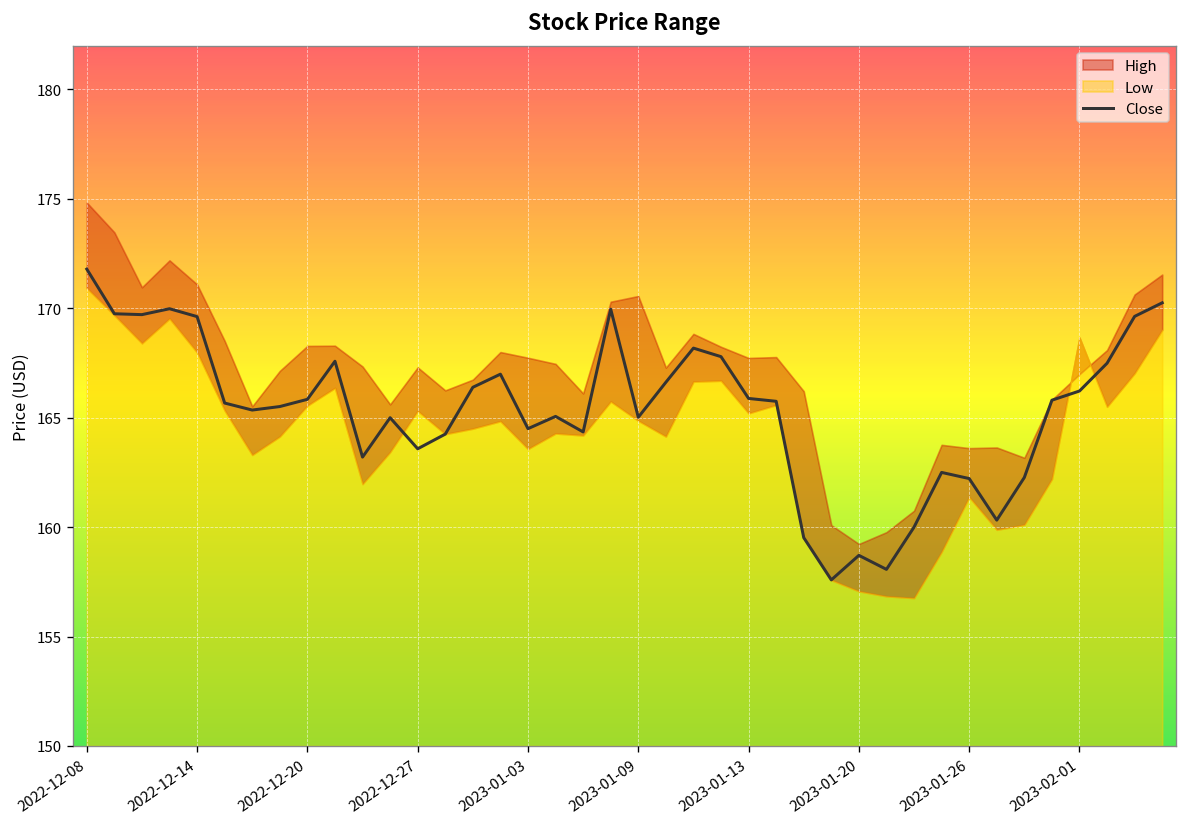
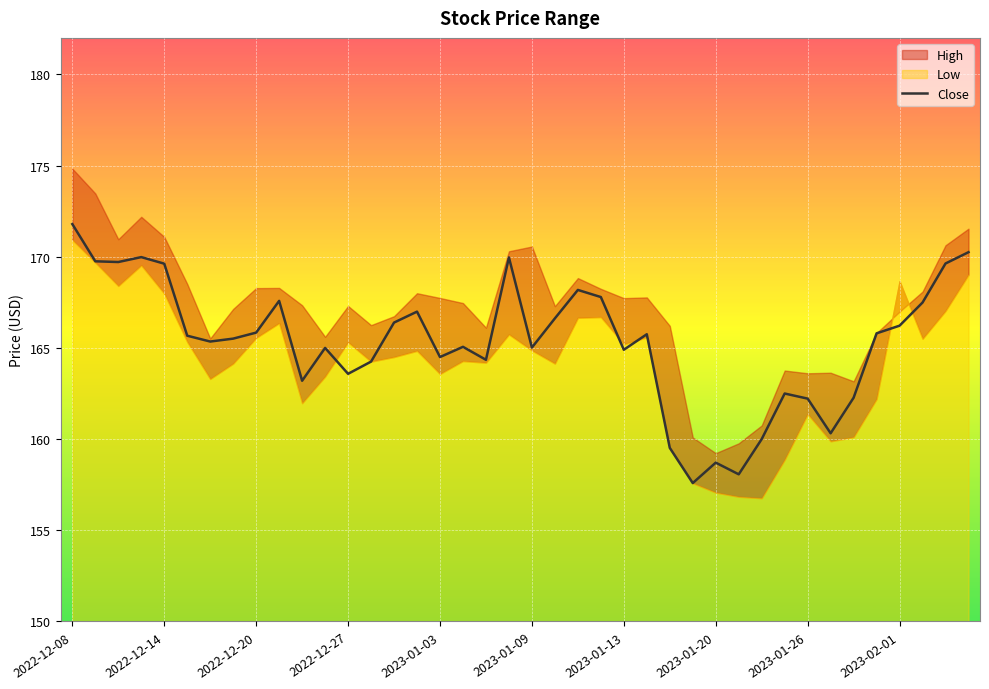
Close, 2023-01-13: 165.9 -> 164.9
